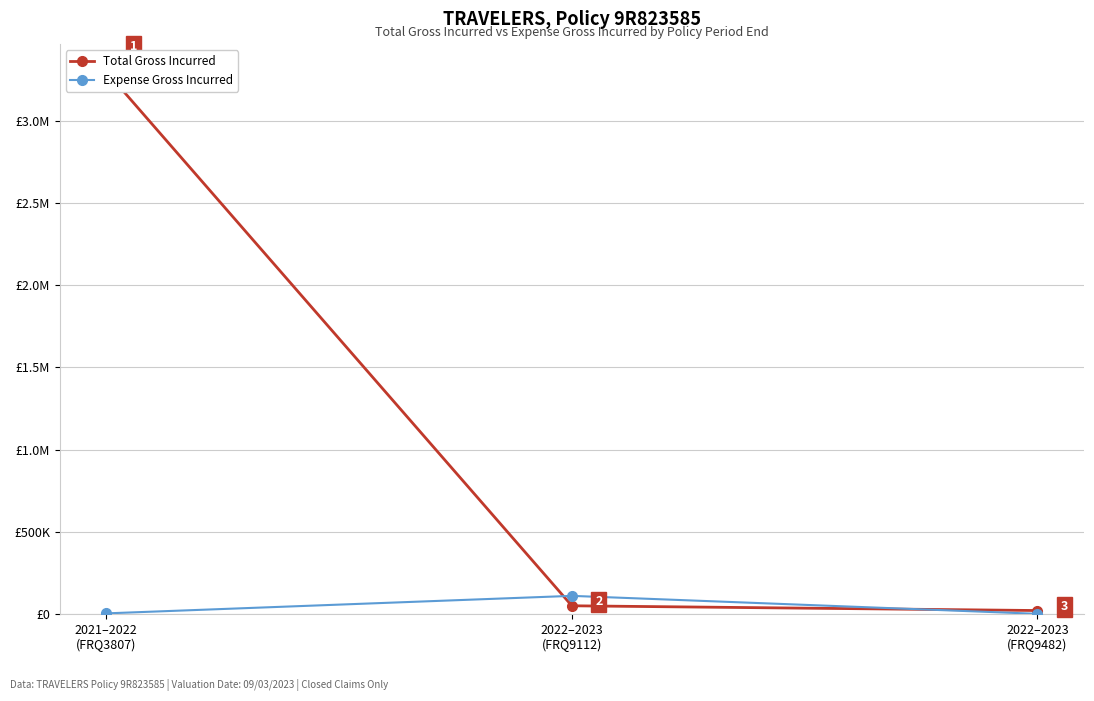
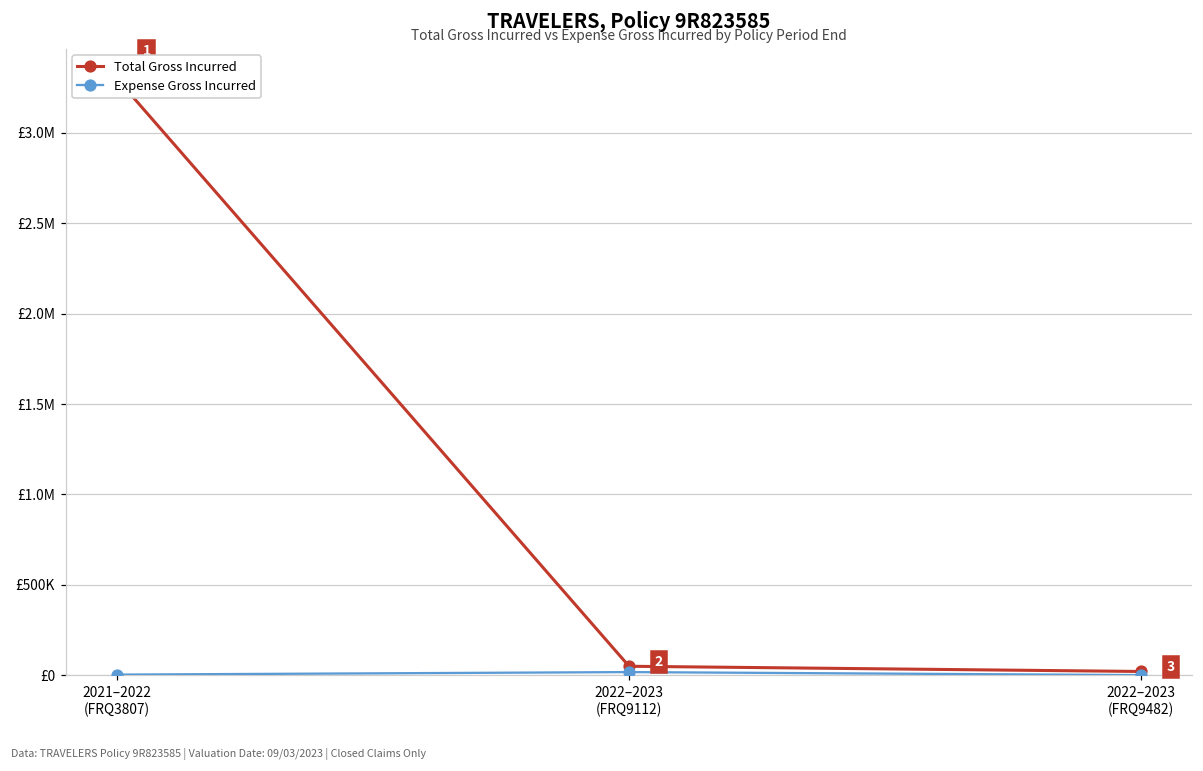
Expense Gross Incurred, 2022–2023 (FRQ9112): £110000 -> £20000
